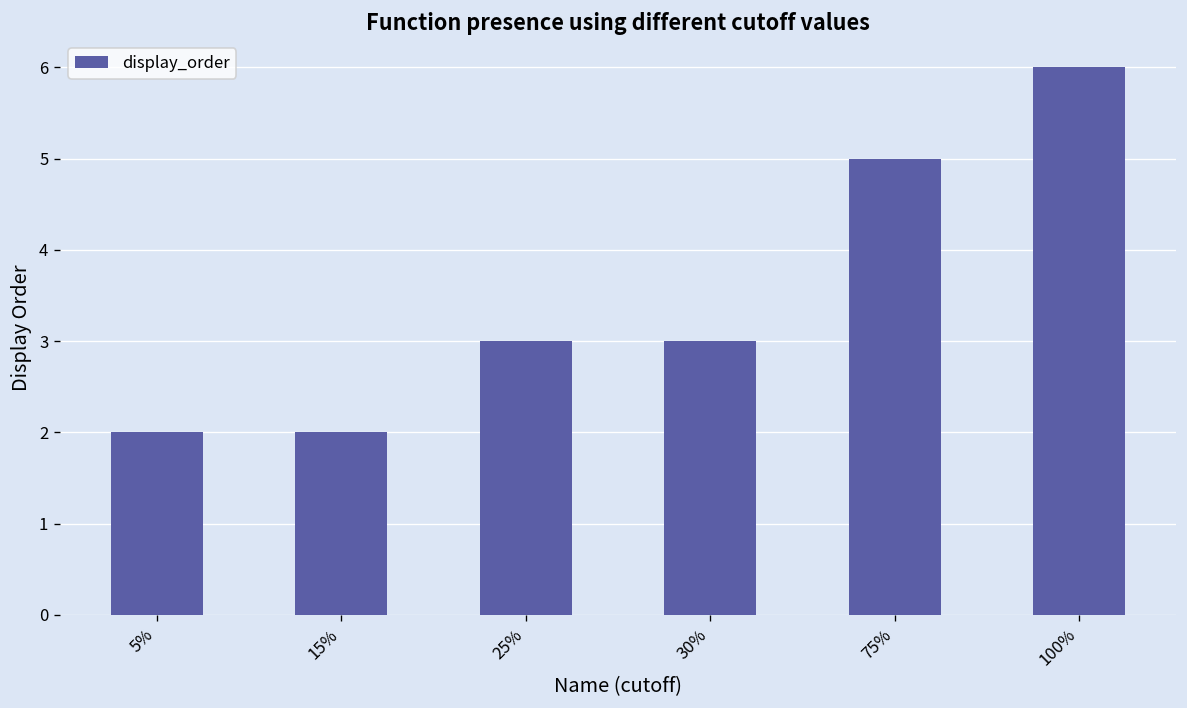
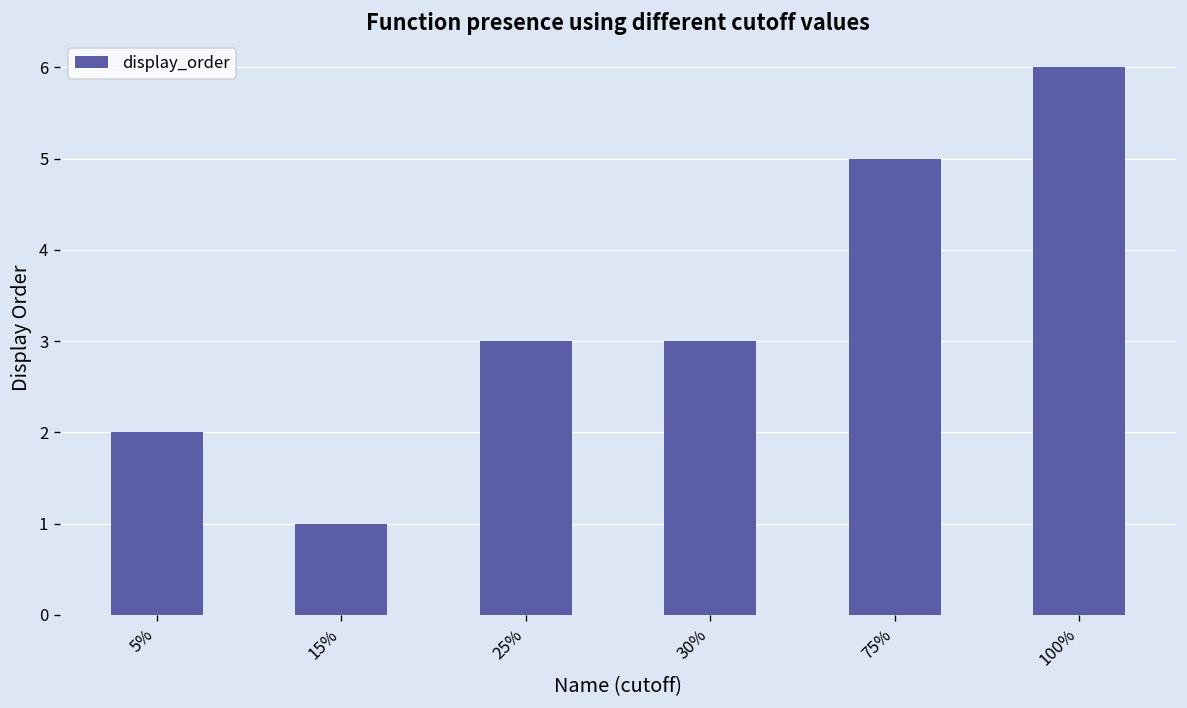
15%: 2 -> 1
